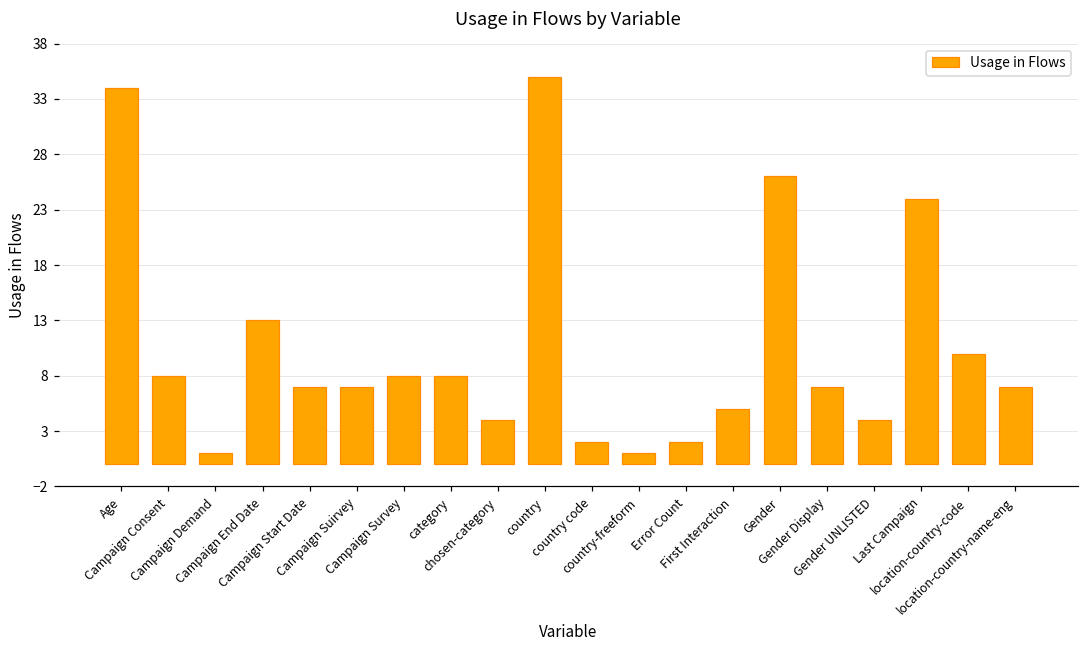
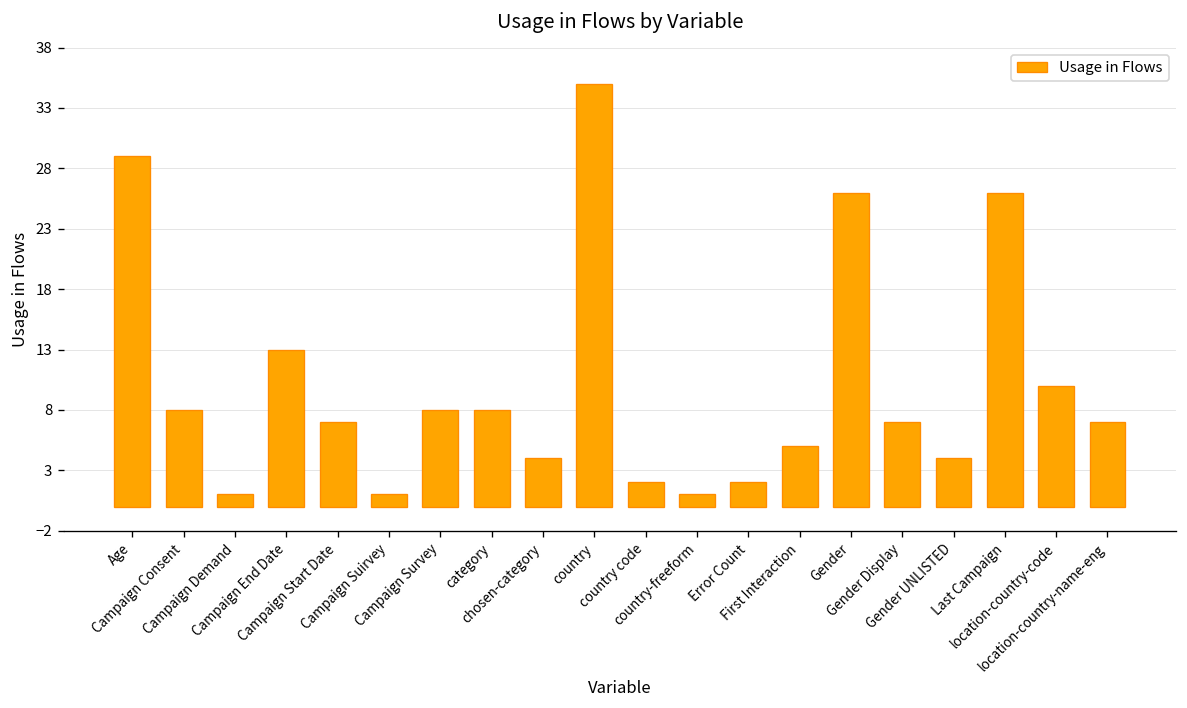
Age: 34 -> 29
Campaign Suirvey: 7 -> 1
Last Campaign: 24 -> 26
